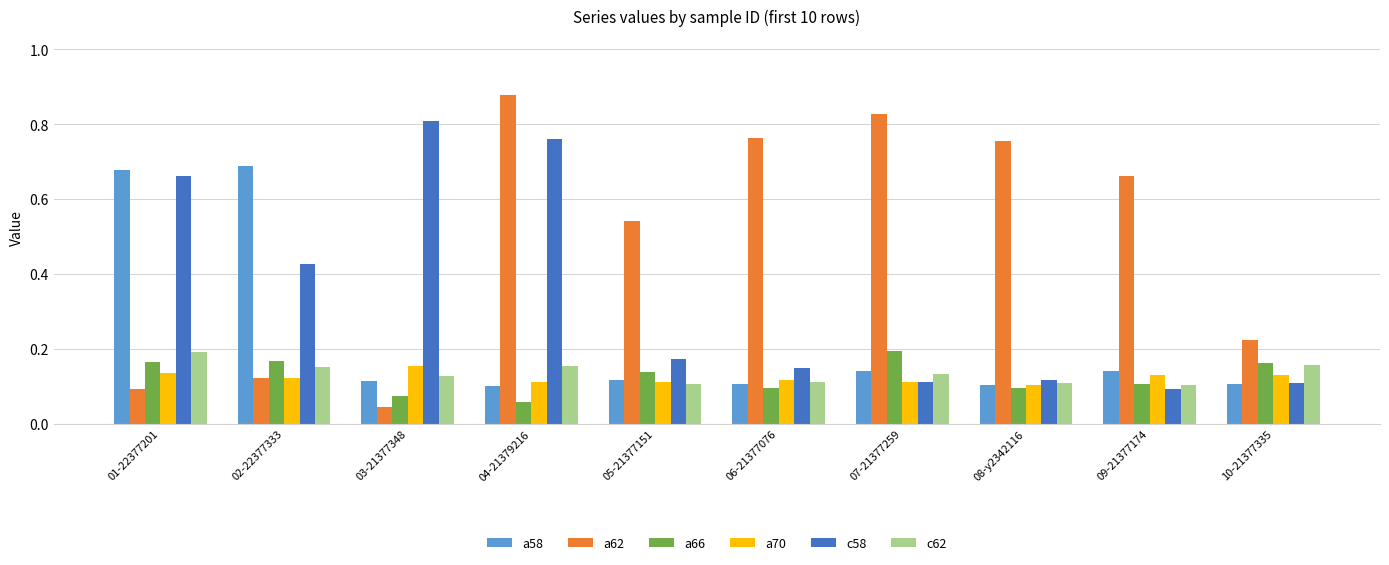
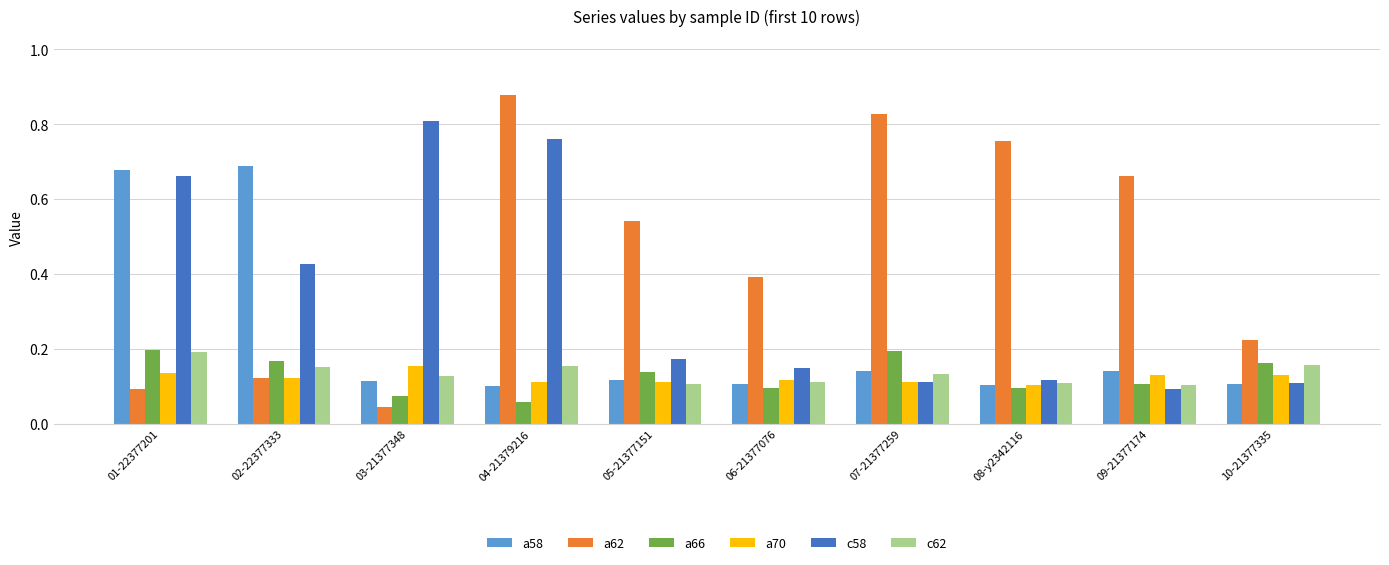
a66, 01-22377201: 0.16 -> 0.20
a62, 06-21377076: 0.76 -> 0.39
